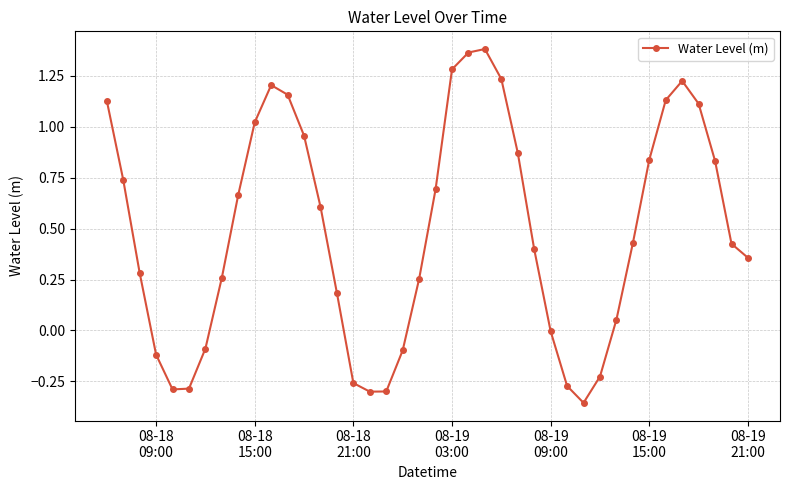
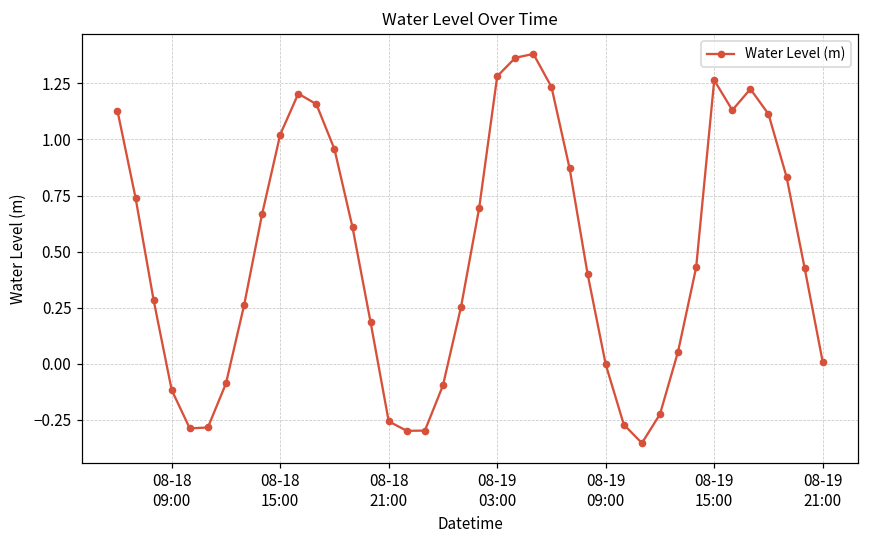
08-19 15:00: 0.84 -> 1.26
08-19 21:00: 0.36 -> 0.01
